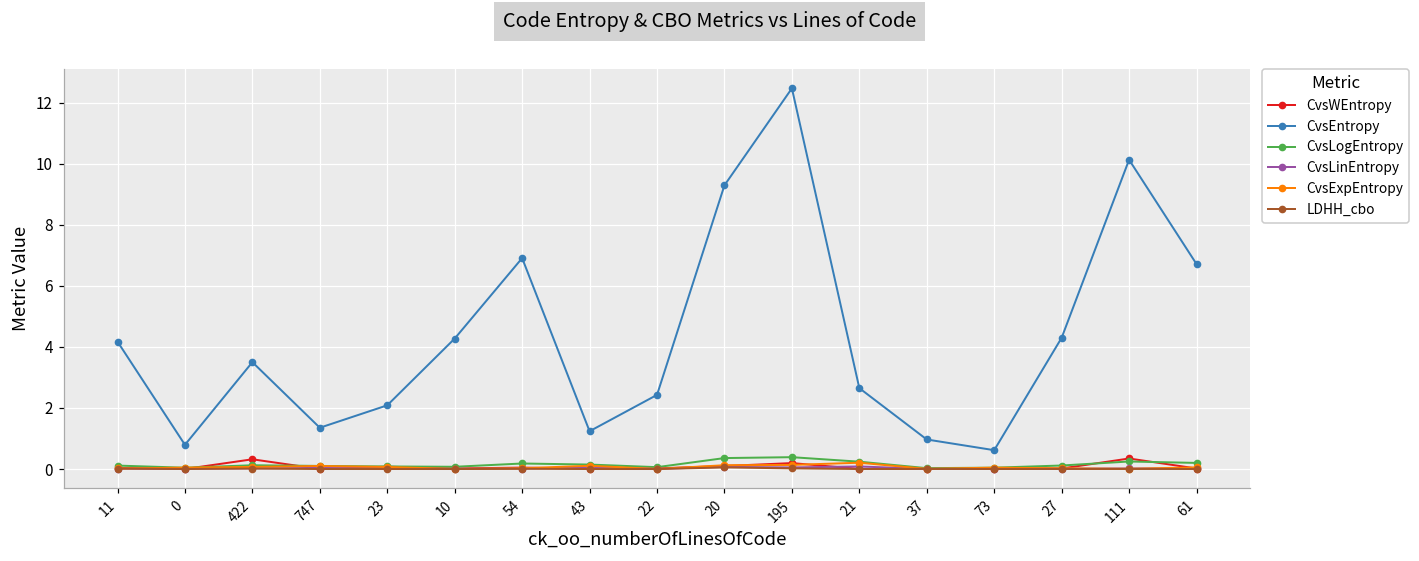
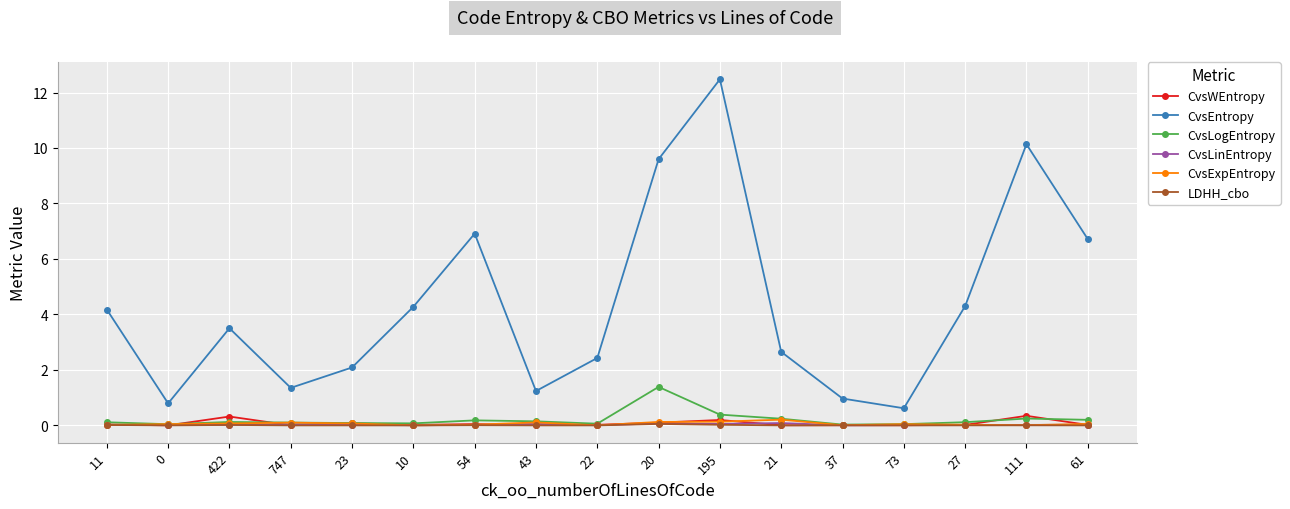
CvsEntropy, 20: 9.3 -> 9.6
CvsLogEntropy, 20: 0.4 -> 1.4
